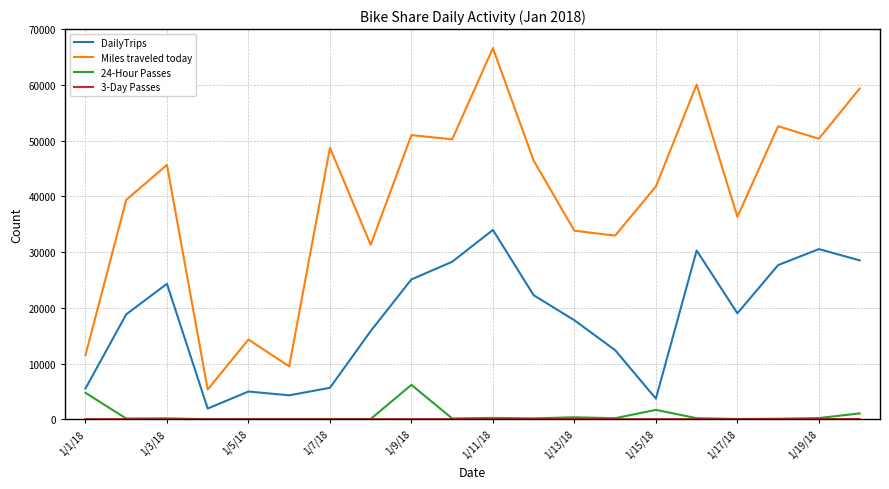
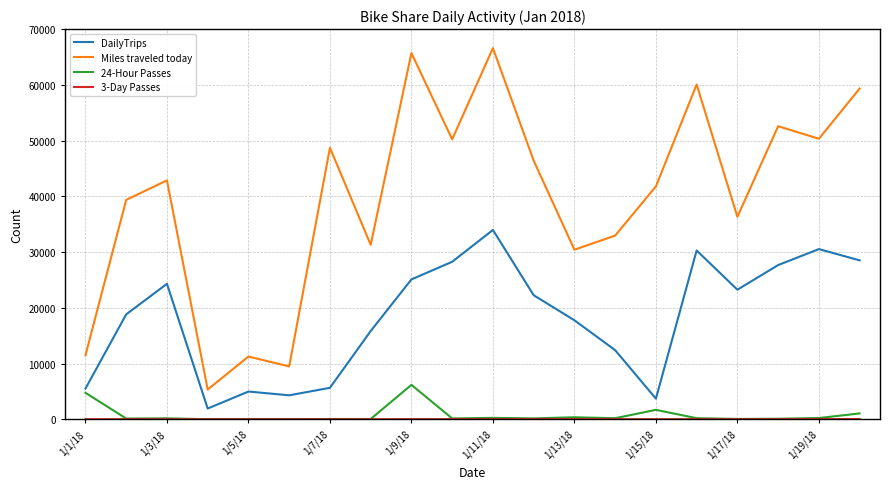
Miles traveled today, 1/3/18: 46000 -> 43000
Miles traveled today, 1/5/18: 14000 -> 11000
Miles traveled today, 1/9/18: 51000 -> 66000
Miles traveled today, 1/13/18: 34000 -> 30000
DailyTrips, 1/17/18: 19000 -> 23000
